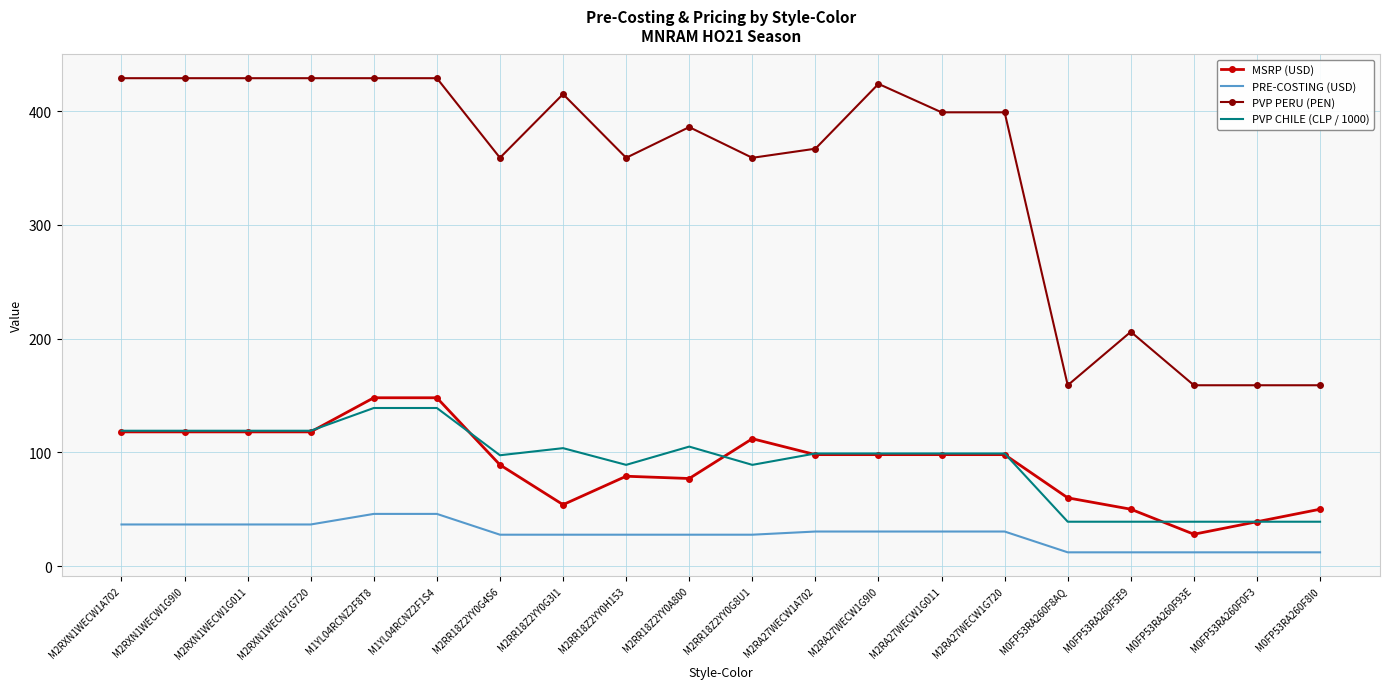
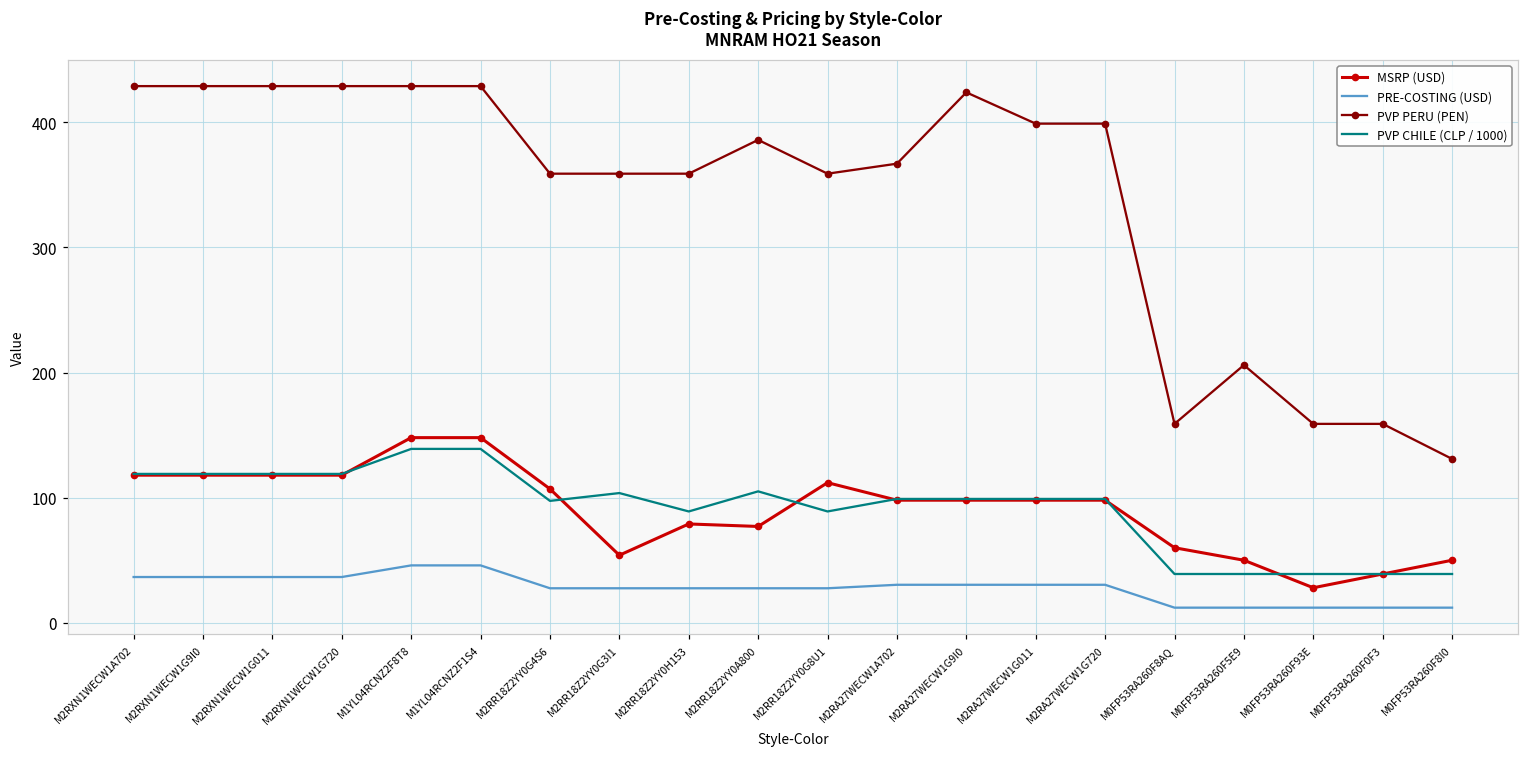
MSRP (USD), M2RR18Z2YY0G4S6: 89 -> 107
PVP PERU (PEN), M2RR18Z2YY0G3I1: 415 -> 359
PVP PERU (PEN), M0FP53RA260F8I0: 159 -> 131
